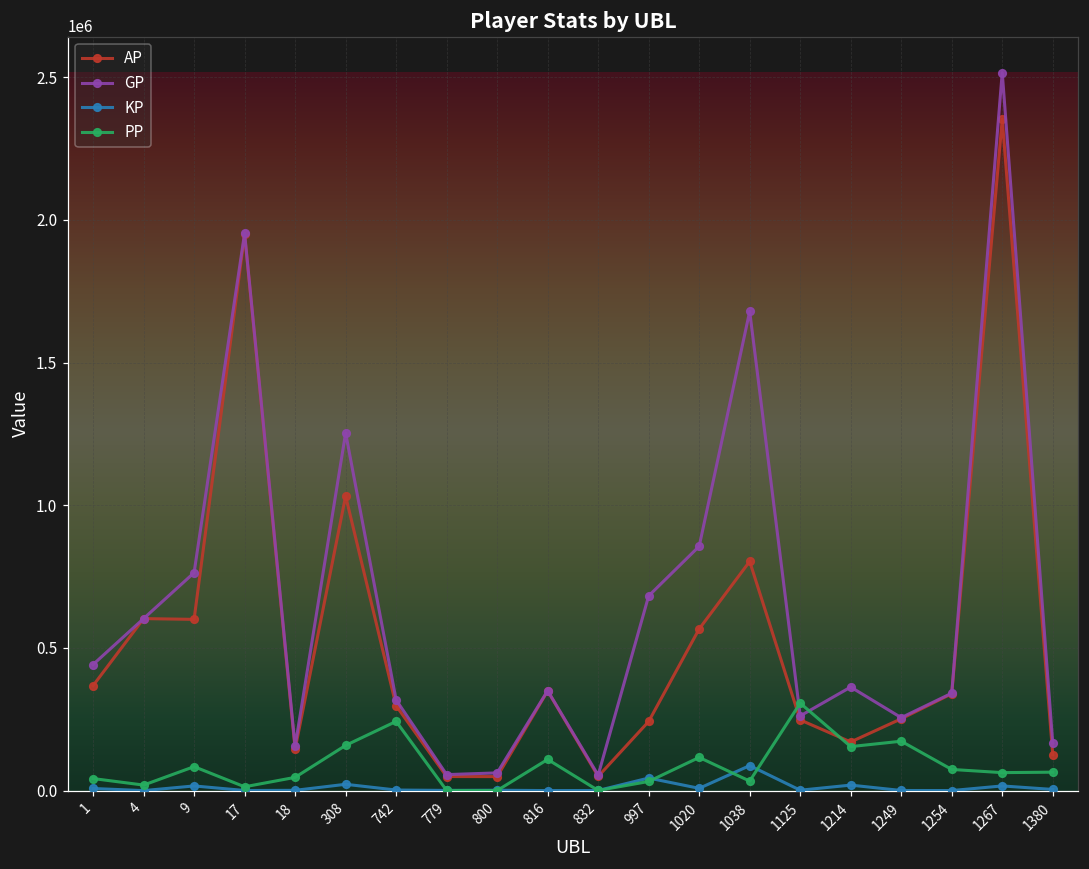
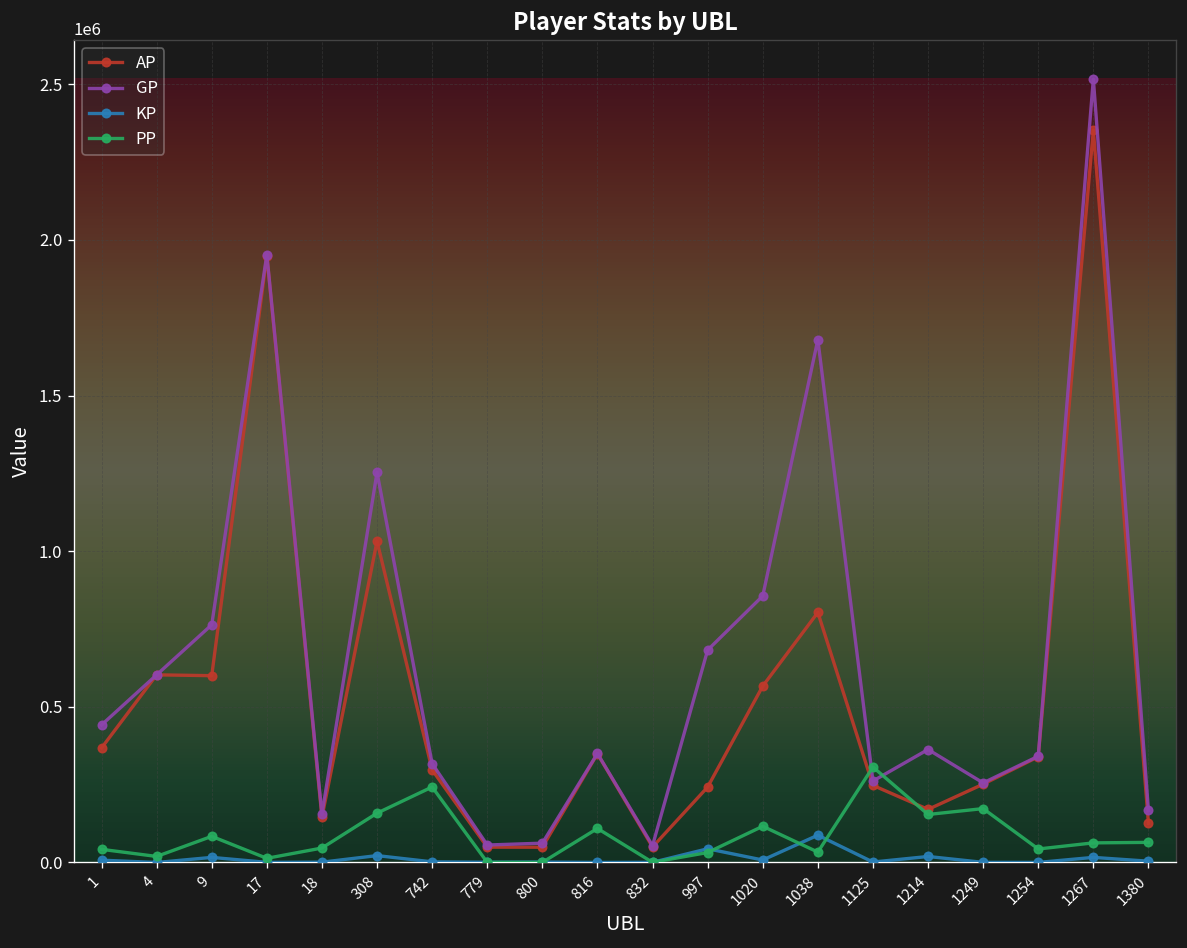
PP, 1254: 70000 -> 40000
